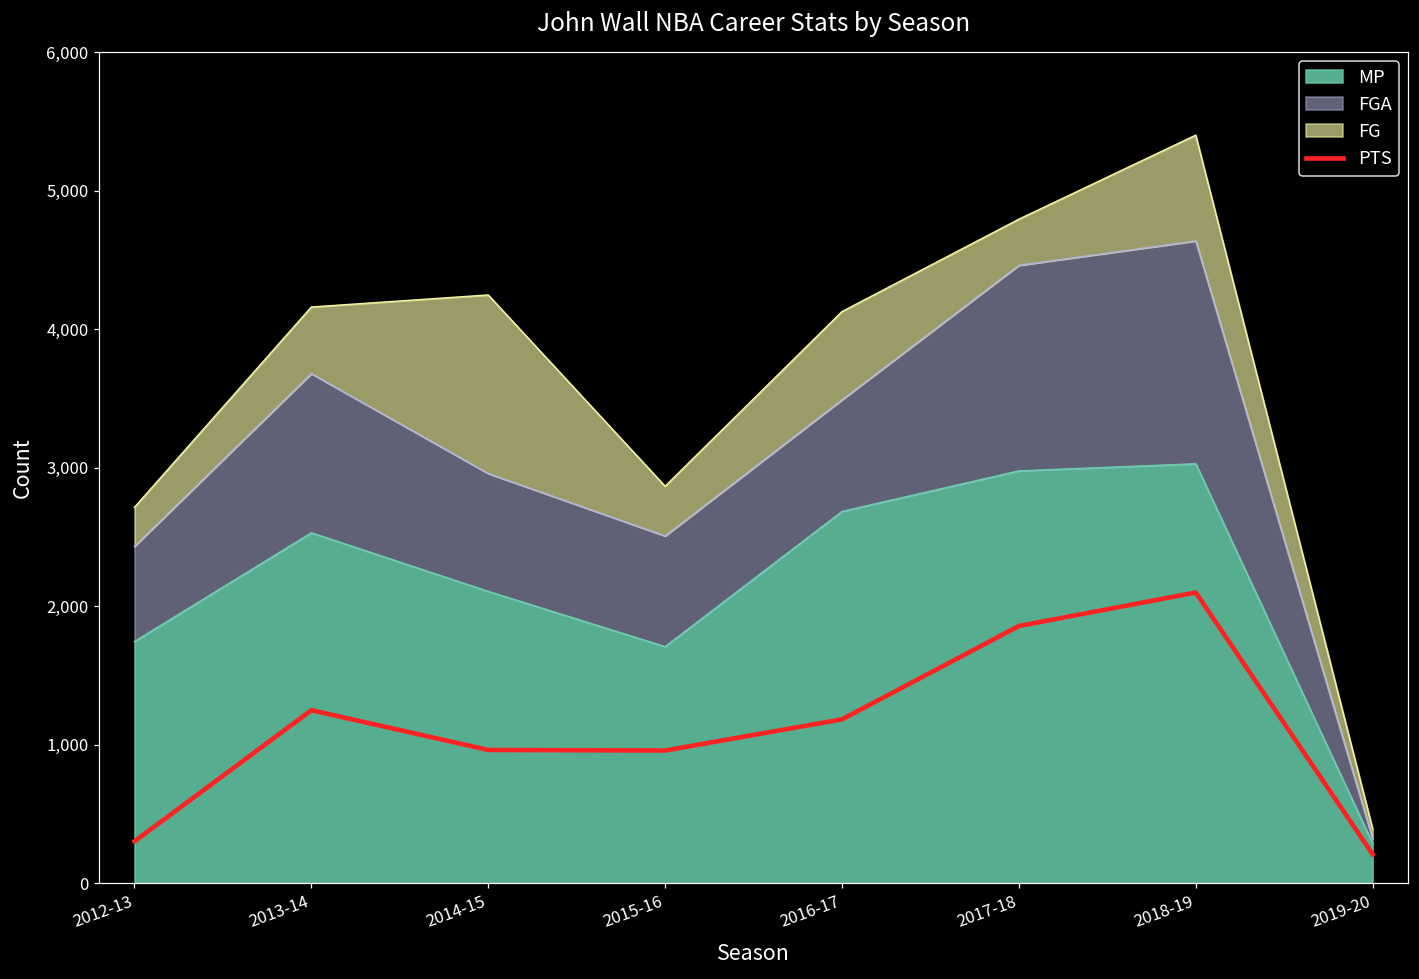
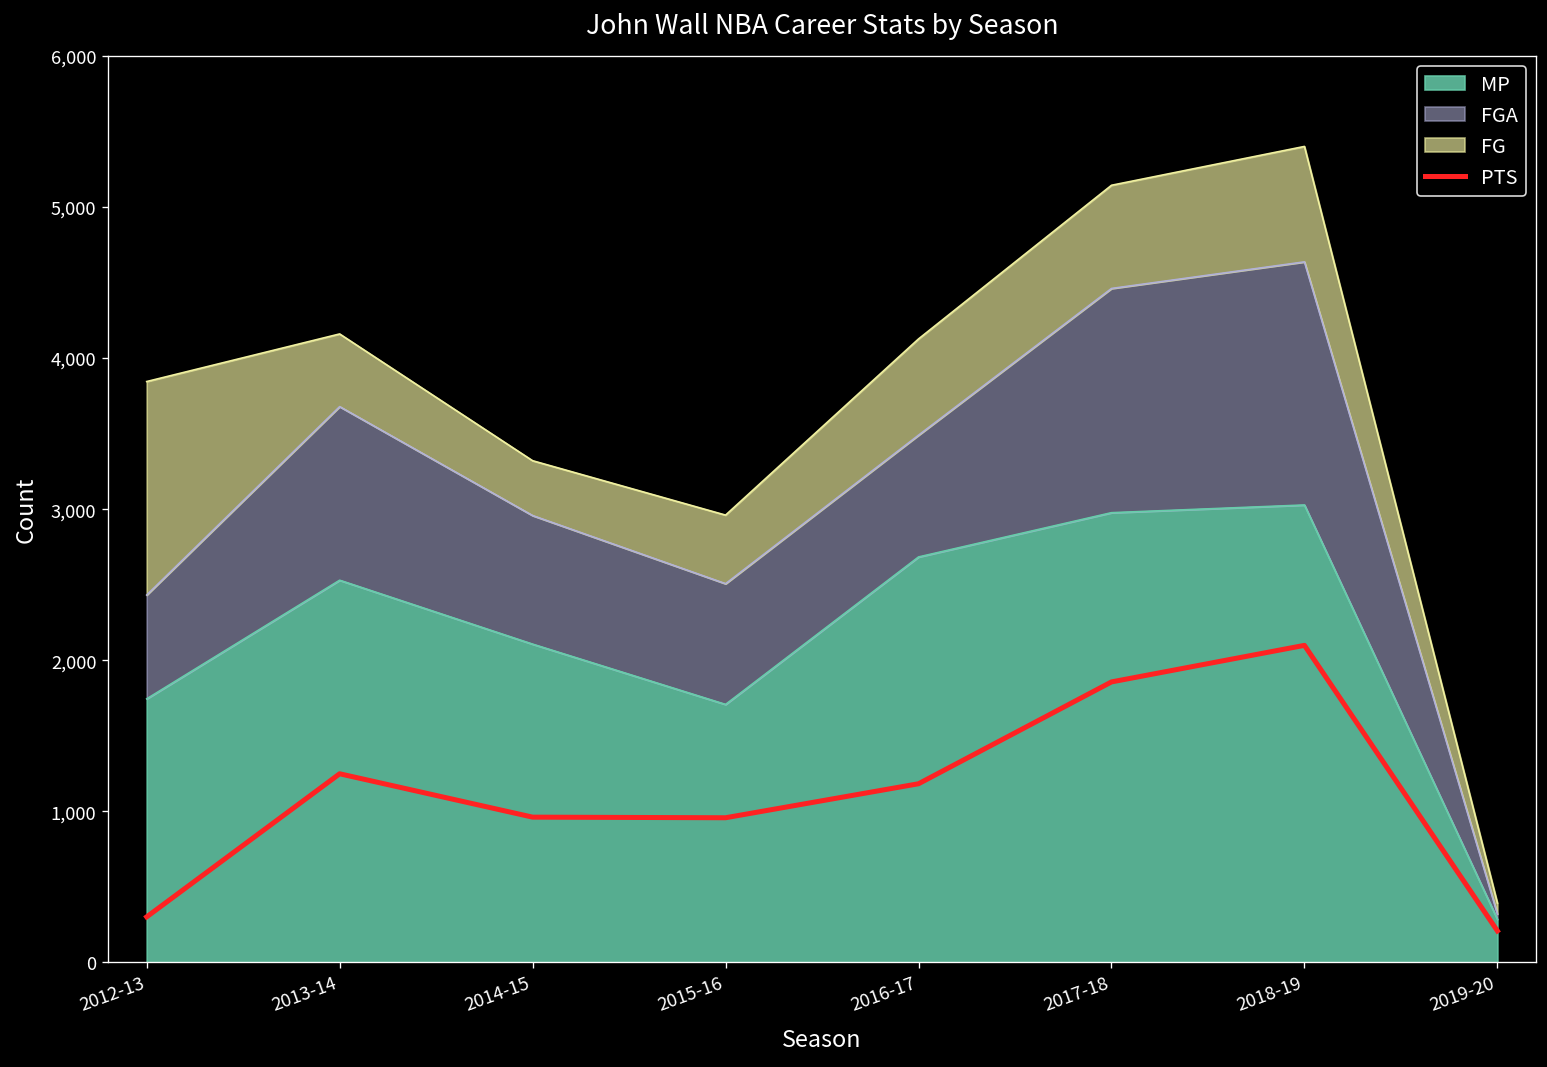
FG, 2012-13: 280 -> 1,410
FG, 2014-15: 1,290 -> 360
FG, 2015-16: 360 -> 450
FG, 2017-18: 330 -> 680
